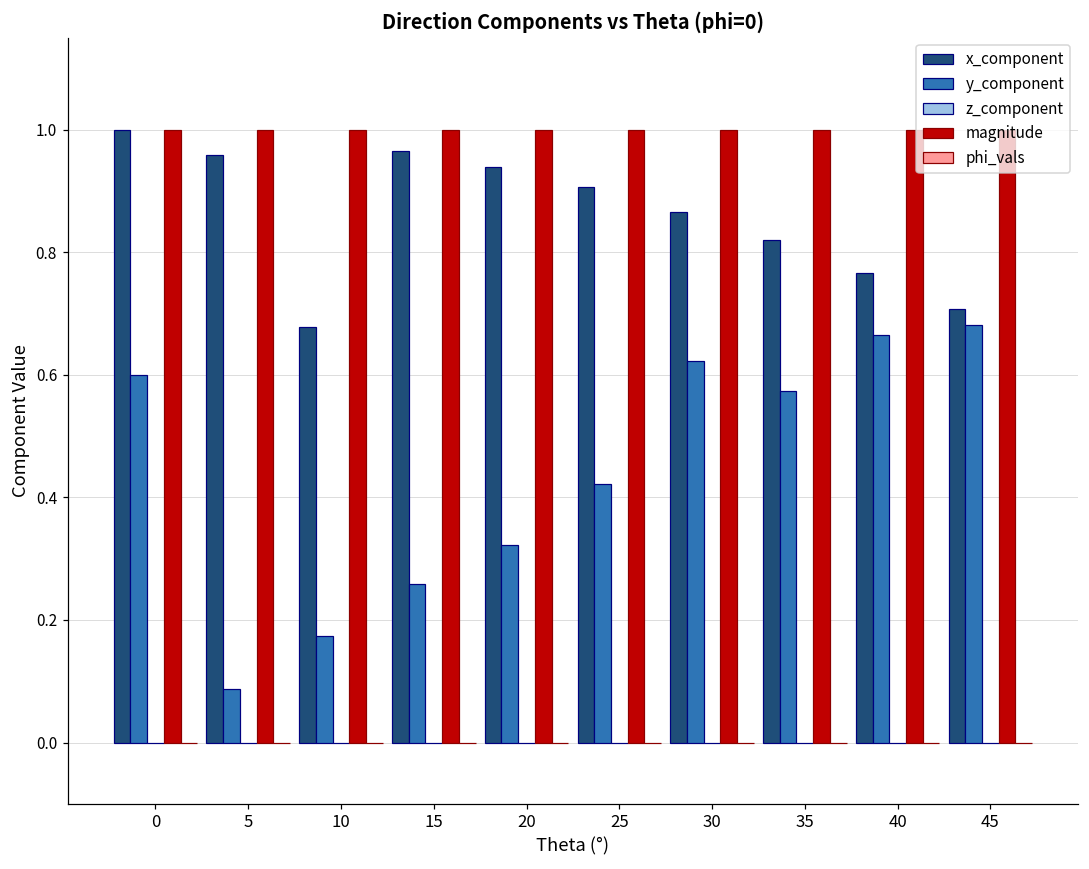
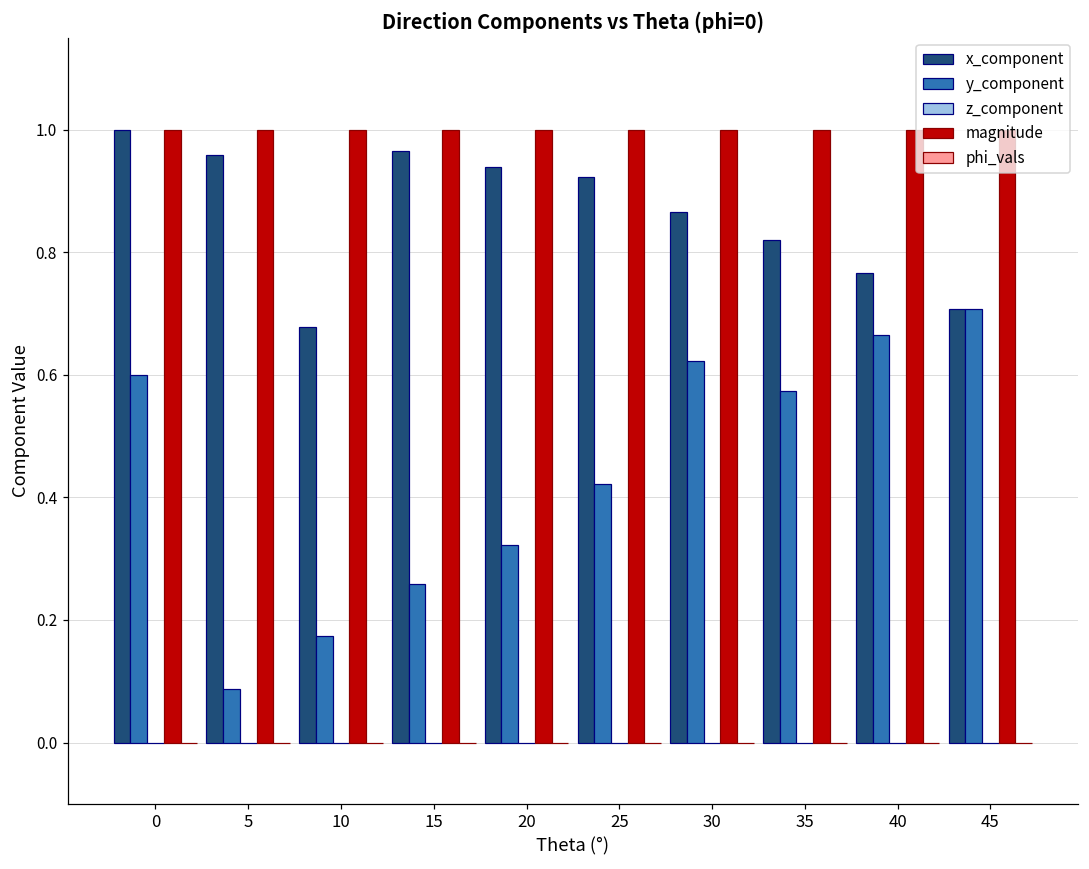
x_component, 25: 0.91 -> 0.92
y_component, 45: 0.68 -> 0.71
